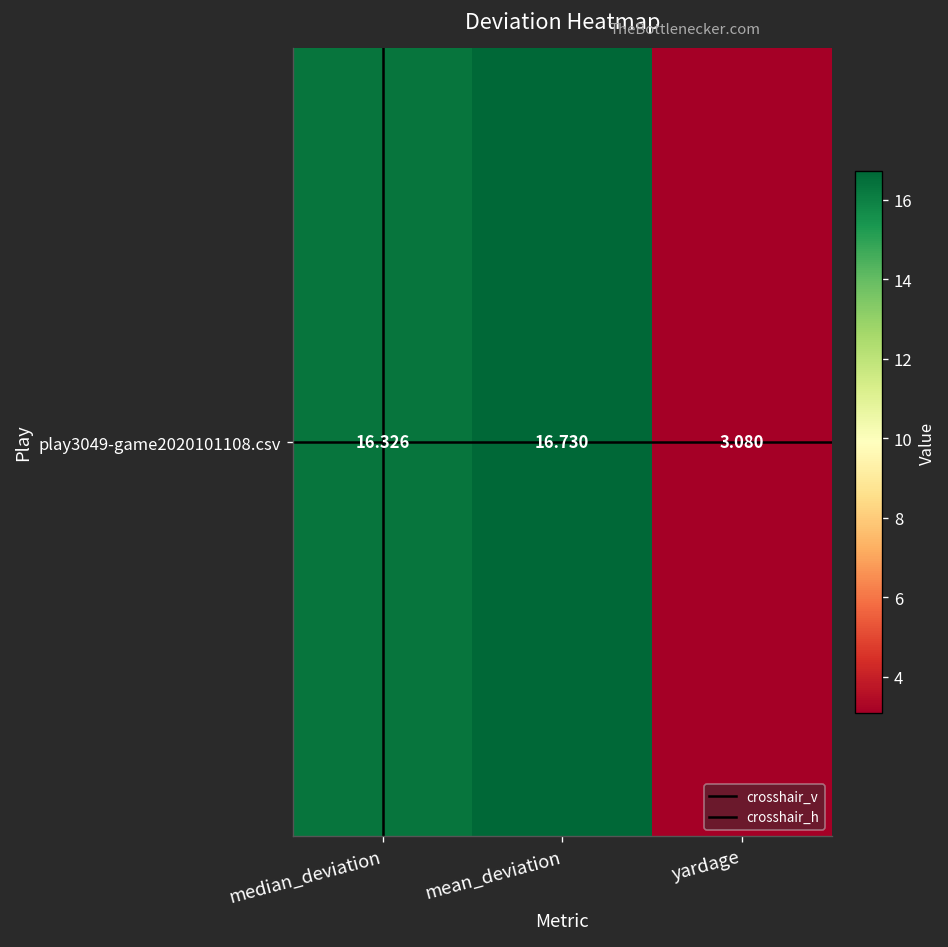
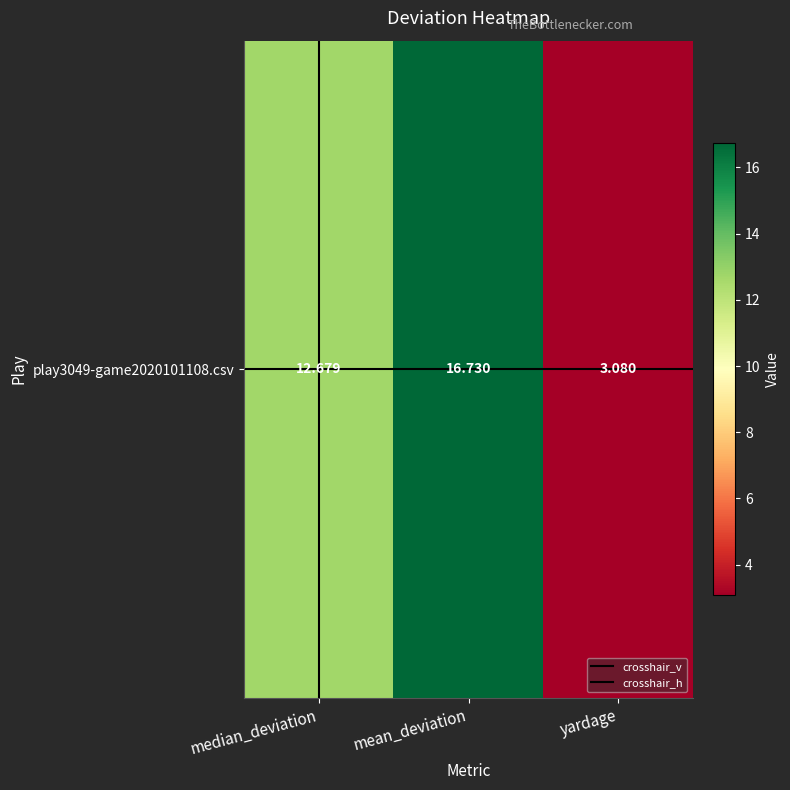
play3049-game2020101108.csv, median_deviation: 16.326 -> 12.679
